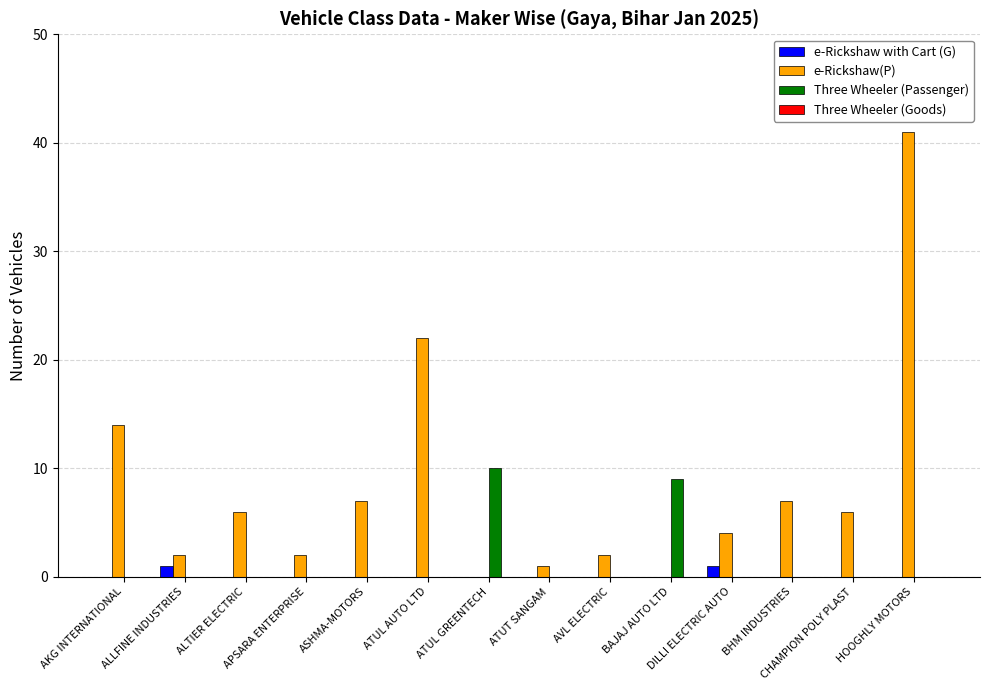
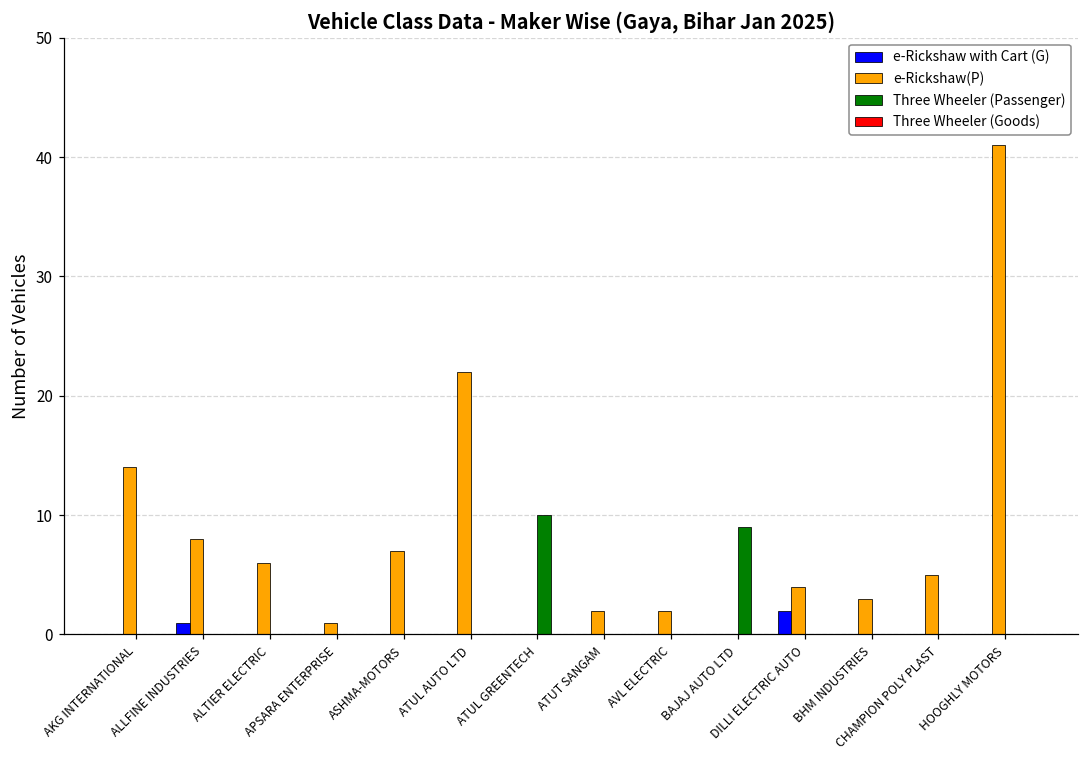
e-Rickshaw(P), ALLFINE INDUSTRIES: 2 -> 8
e-Rickshaw(P), APSARA ENTERPRISE: 2 -> 1
e-Rickshaw(P), ATUT SANGAM: 1 -> 2
e-Rickshaw with Cart (G), DILLI ELECTRIC AUTO: 1 -> 2
e-Rickshaw(P), BHM INDUSTRIES: 7 -> 3
e-Rickshaw(P), CHAMPION POLY PLAST: 6 -> 5
